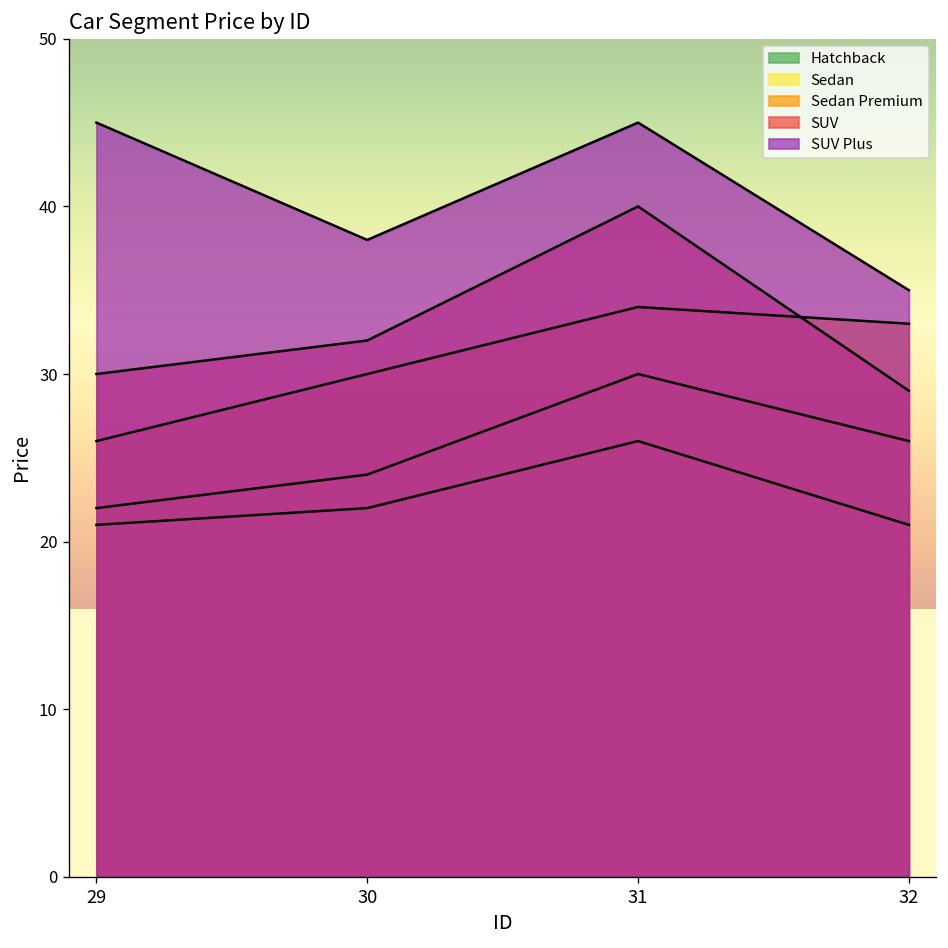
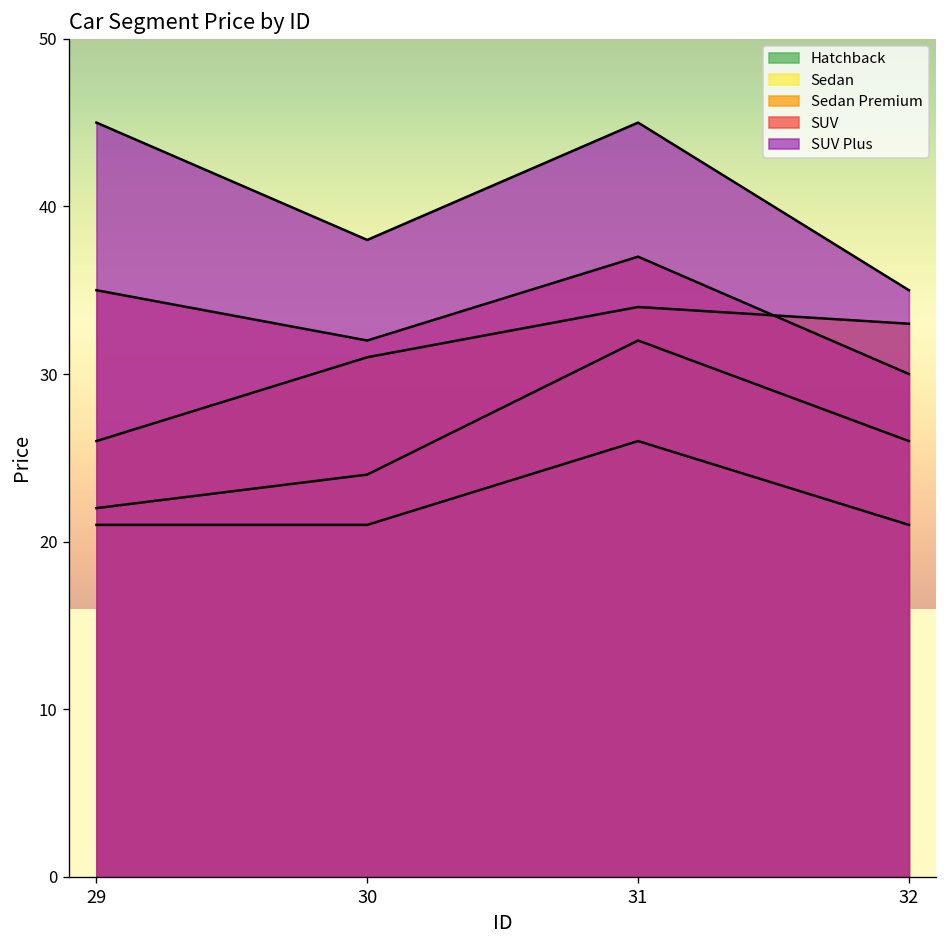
SUV, 29: 30 -> 35
Hatchback, 30: 22 -> 21
Sedan Premium, 30: 30 -> 31
Sedan, 31: 30 -> 32
SUV, 31: 40 -> 37
SUV, 32: 29 -> 30
